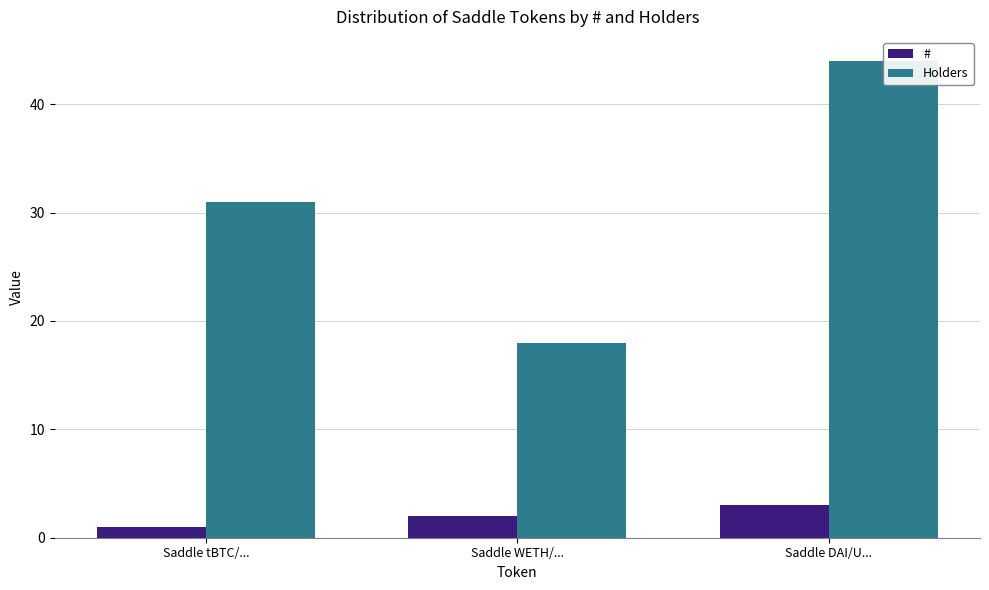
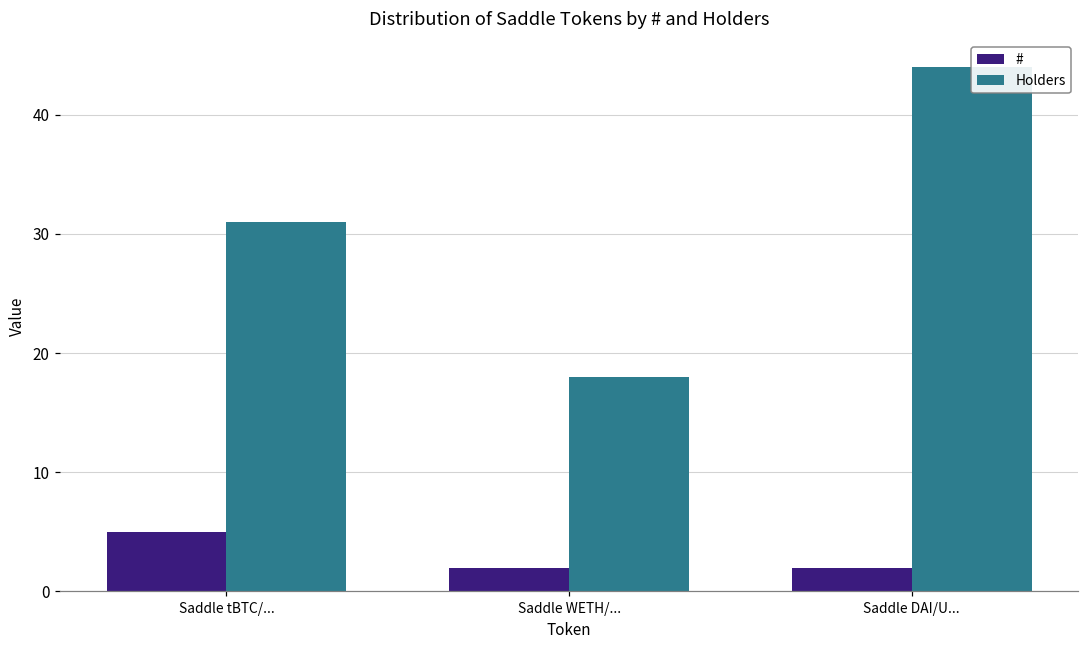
#, Saddle tBTC/...: 1 -> 5
#, Saddle DAI/U...: 3 -> 2
